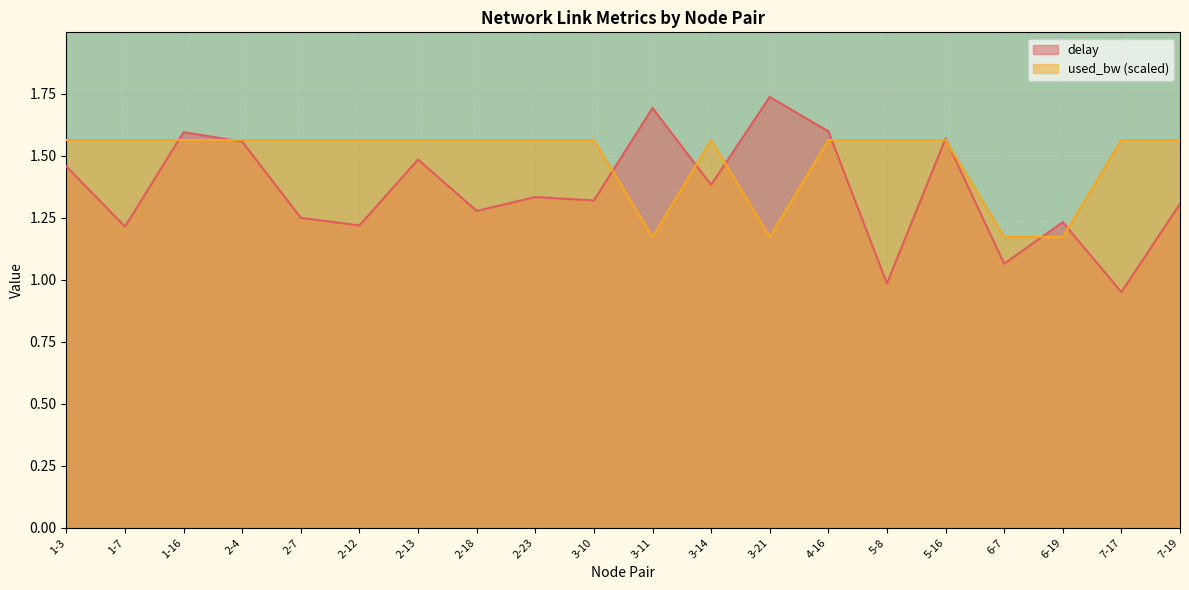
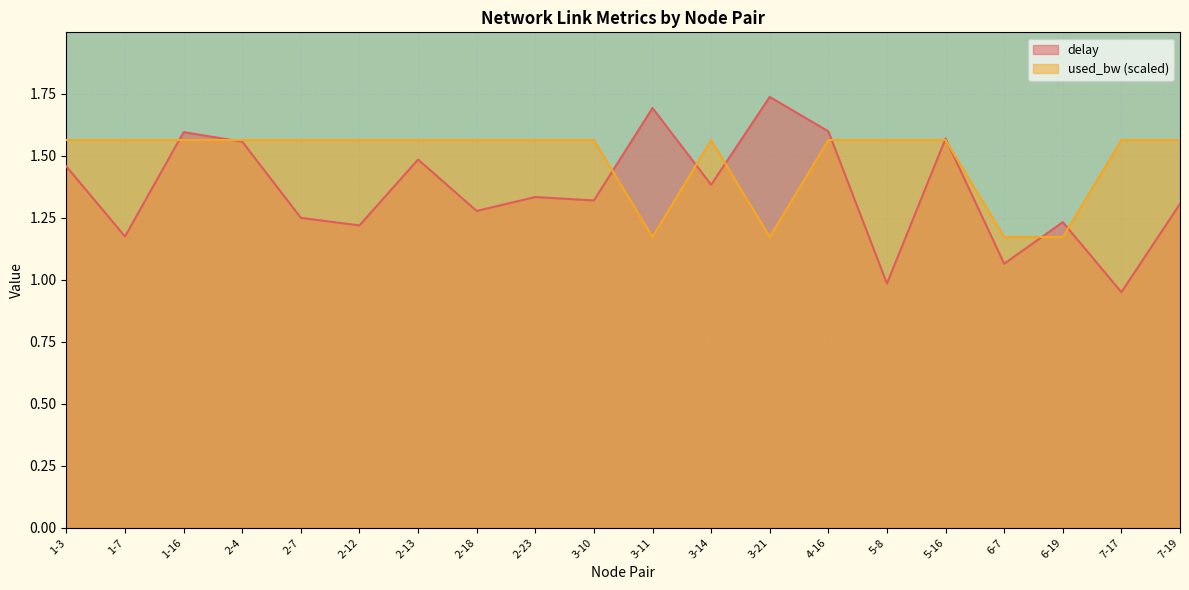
delay, 1-7: 1.21 -> 1.17
